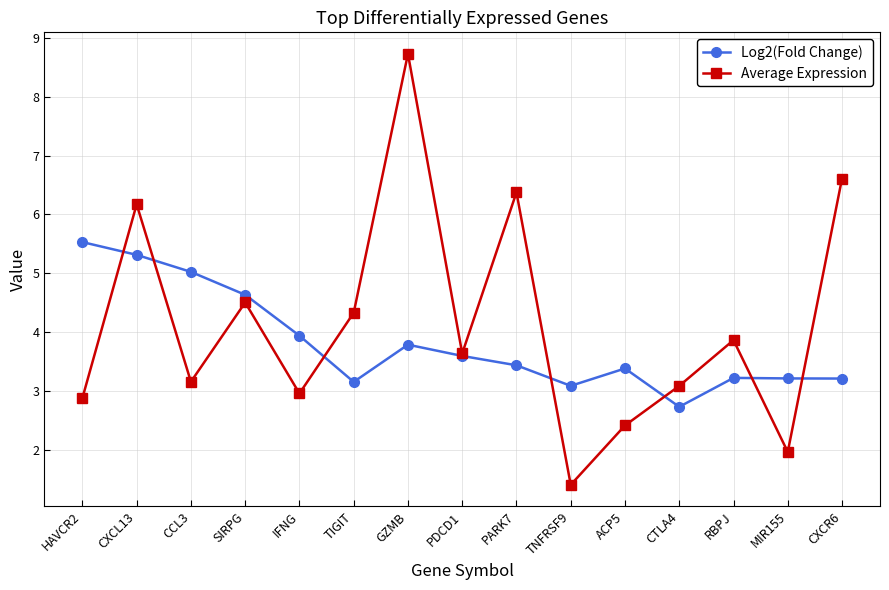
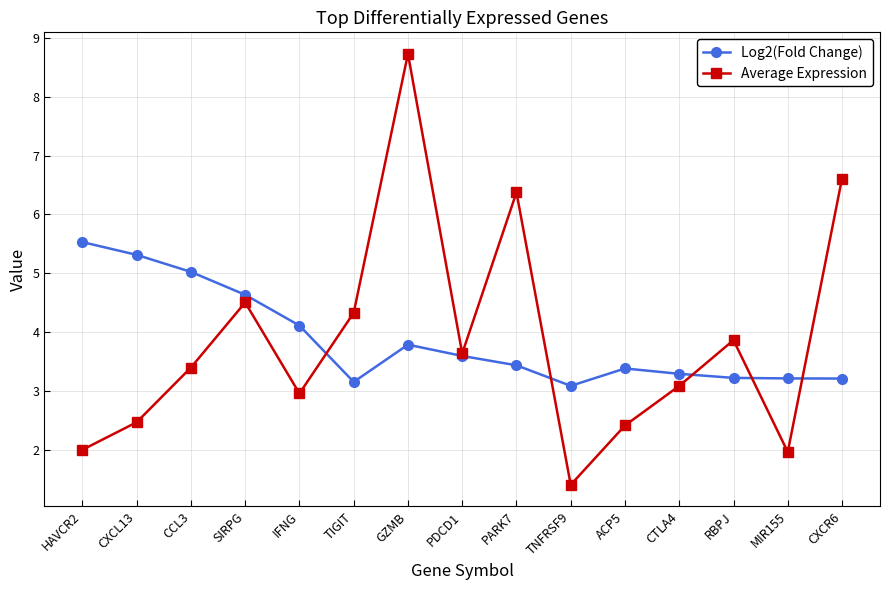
Average Expression, HAVCR2: 2.9 -> 2.0
Average Expression, CXCL13: 6.2 -> 2.5
Average Expression, CCL3: 3.2 -> 3.4
Log2(Fold Change), IFNG: 3.9 -> 4.1
Log2(Fold Change), CTLA4: 2.7 -> 3.3
